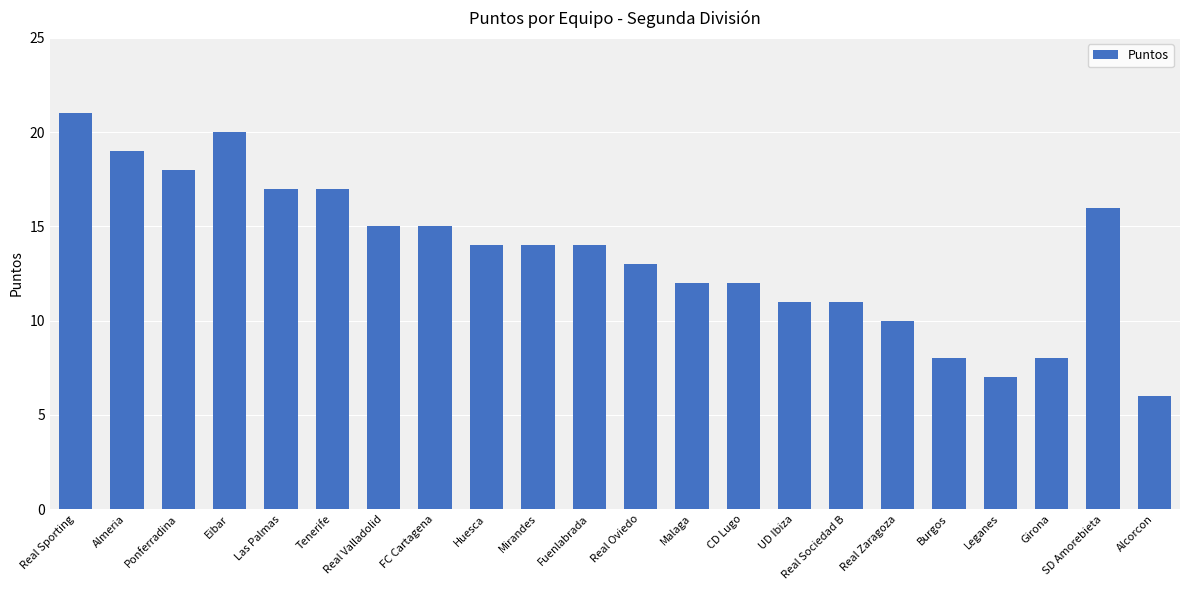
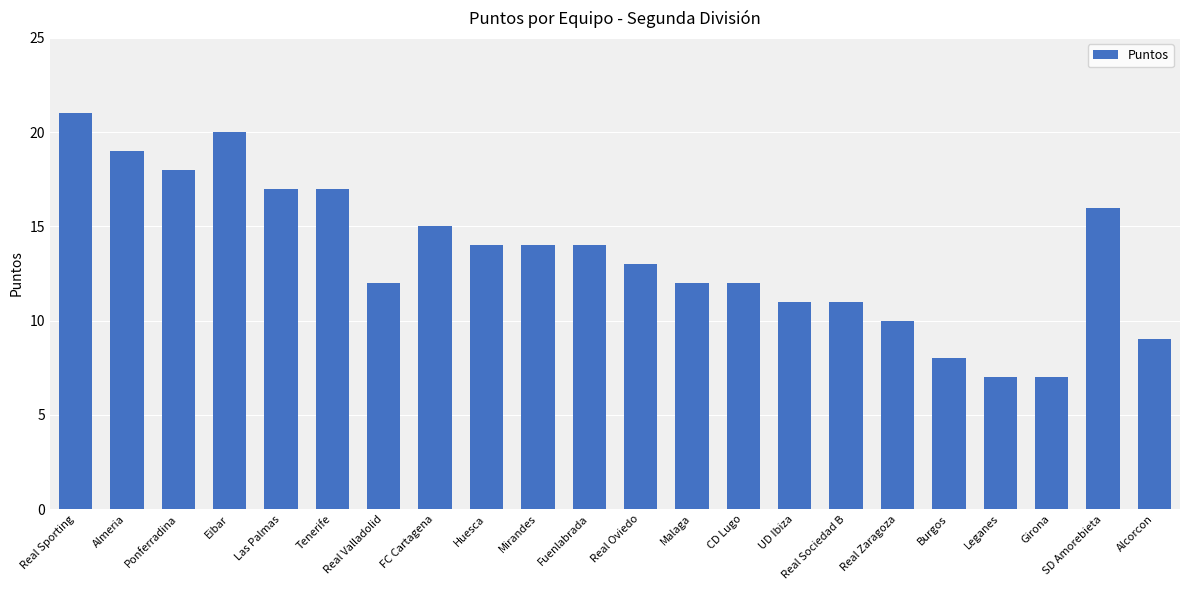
Real Valladolid: 15 -> 12
Girona: 8 -> 7
Alcorcon: 6 -> 9
